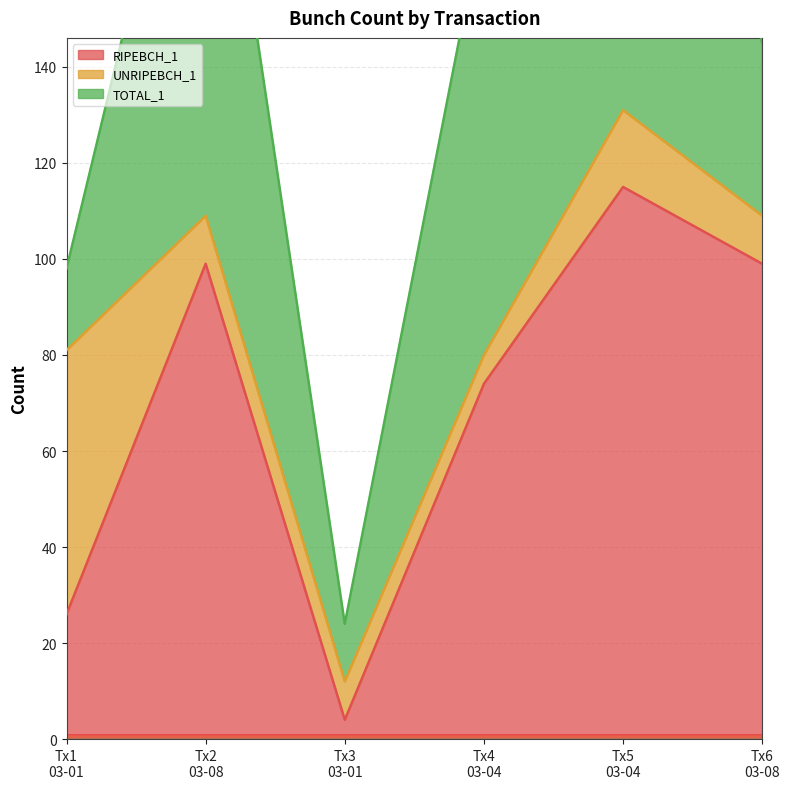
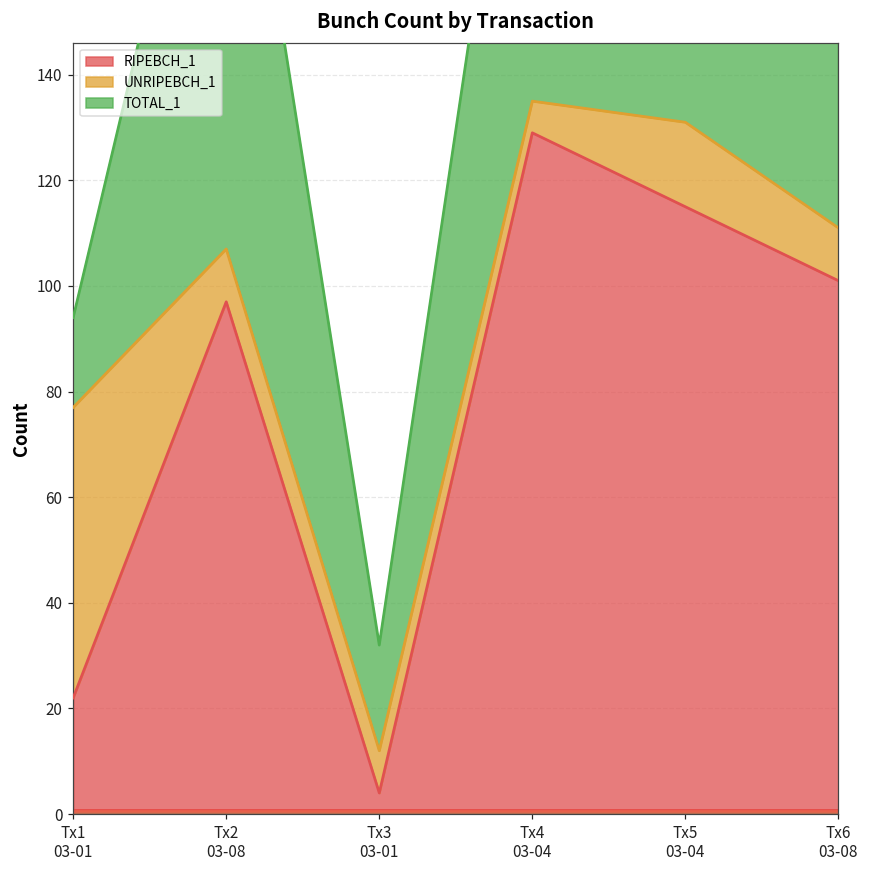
RIPEBCH_1, Tx1 03-01: 26 -> 22
RIPEBCH_1, Tx2 03-08: 99 -> 97
TOTAL_1, Tx3 03-01: 12 -> 20
RIPEBCH_1, Tx4 03-04: 74 -> 129
RIPEBCH_1, Tx6 03-08: 99 -> 101
